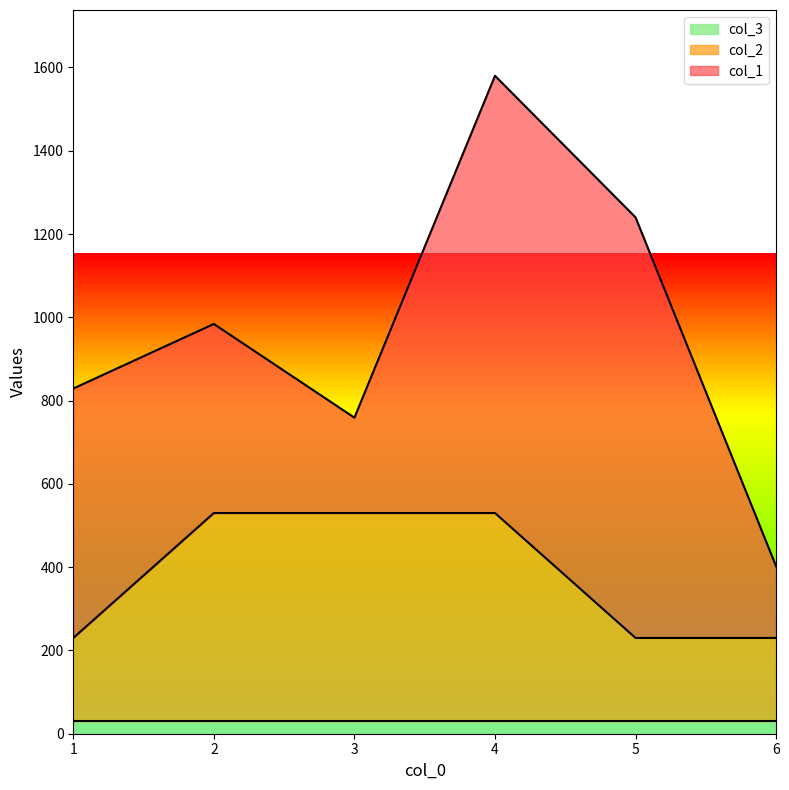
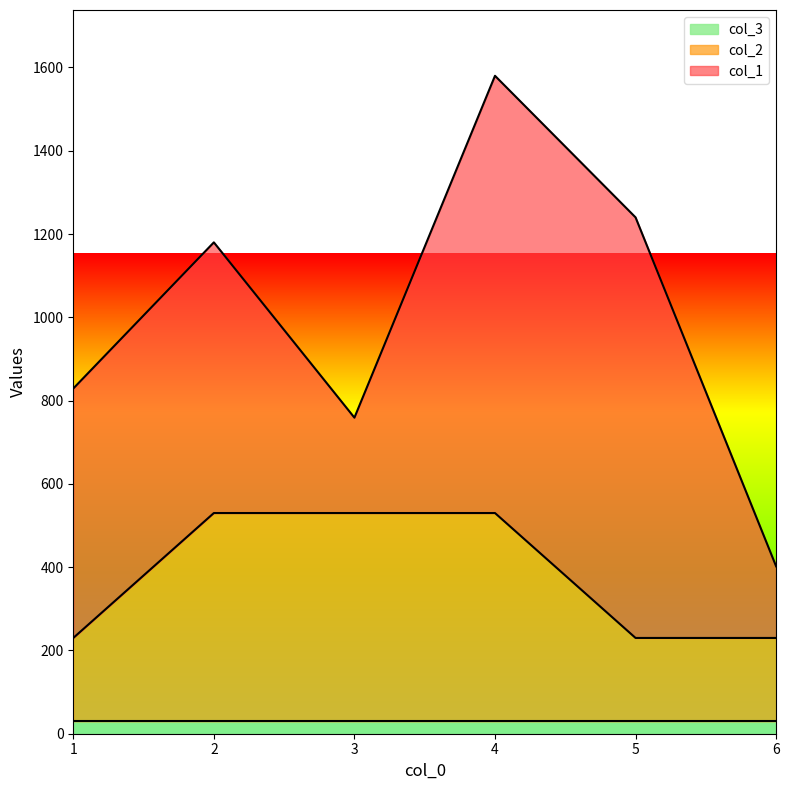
col_1, 2: 450 -> 650
